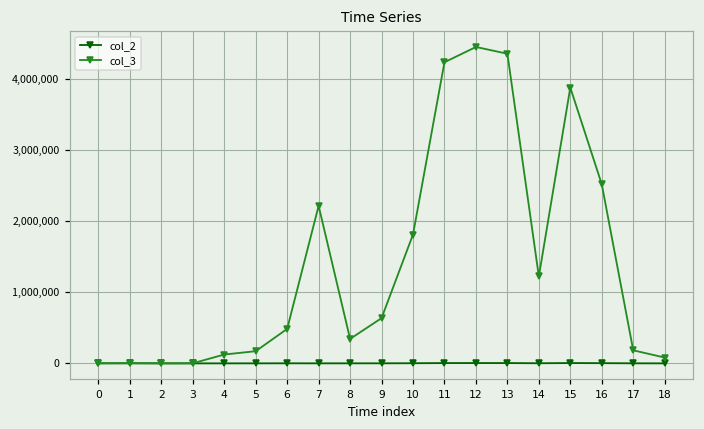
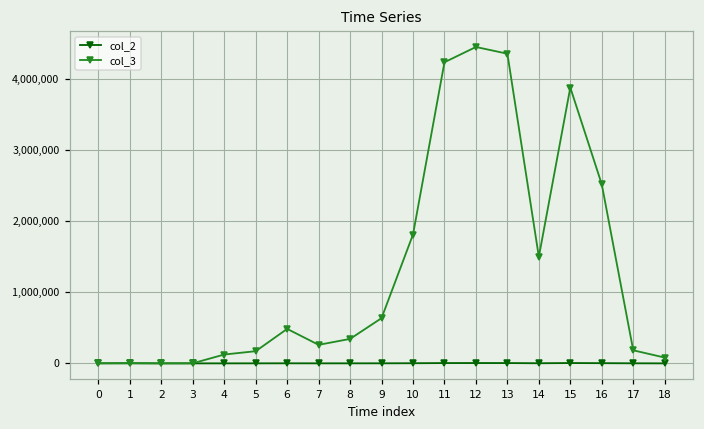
col_3, 7: 2,200,000 -> 300,000
col_3, 14: 1,200,000 -> 1,500,000
